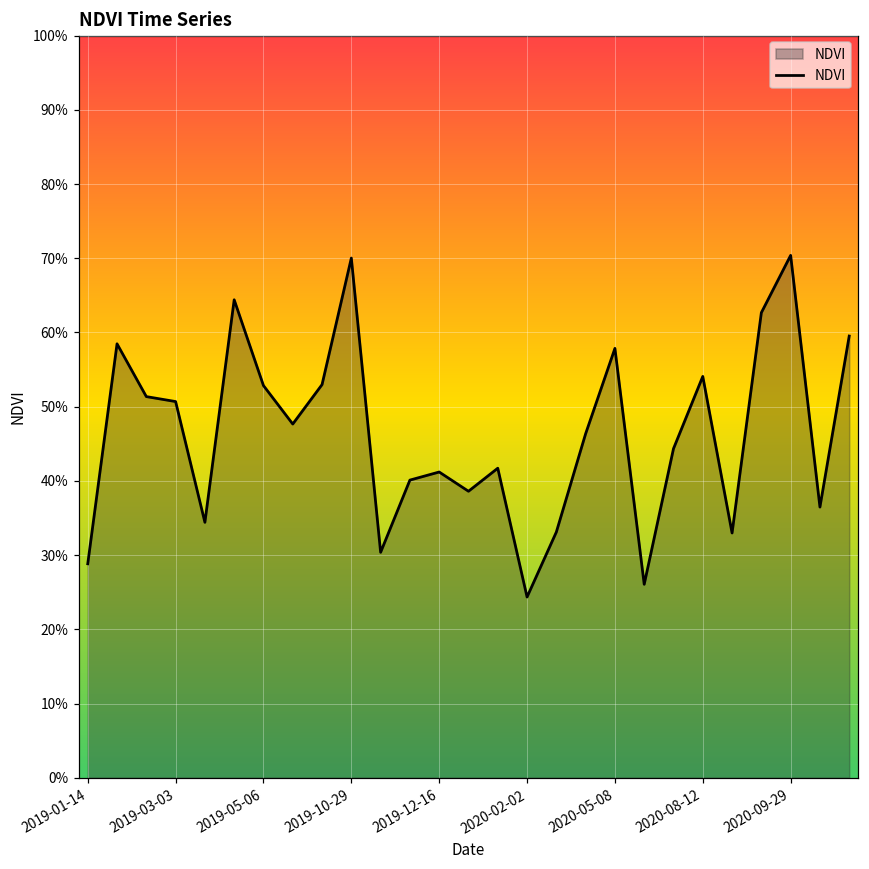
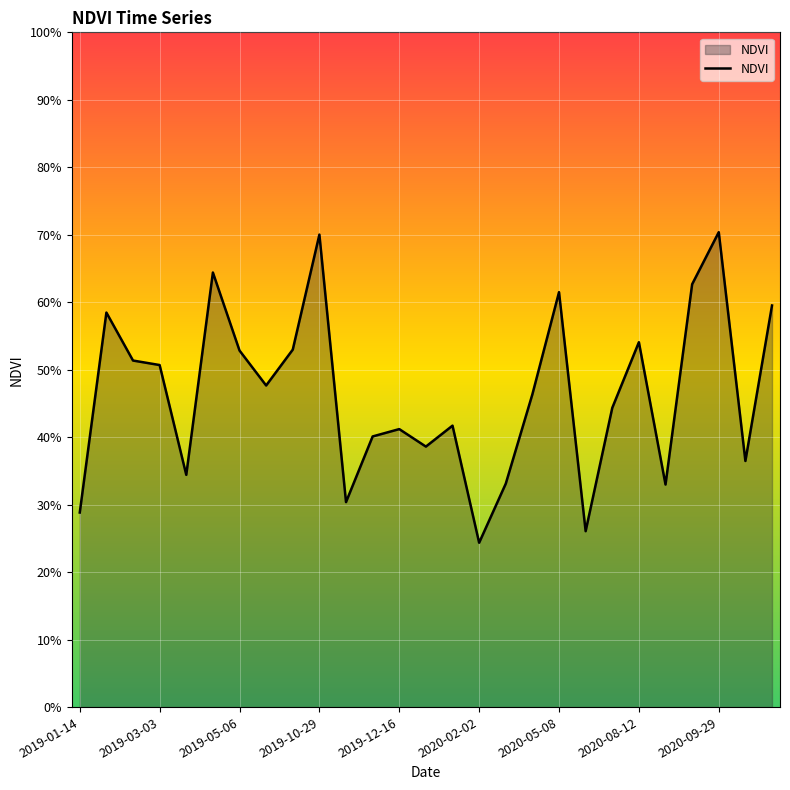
2020-05-08: 58% -> 61%
